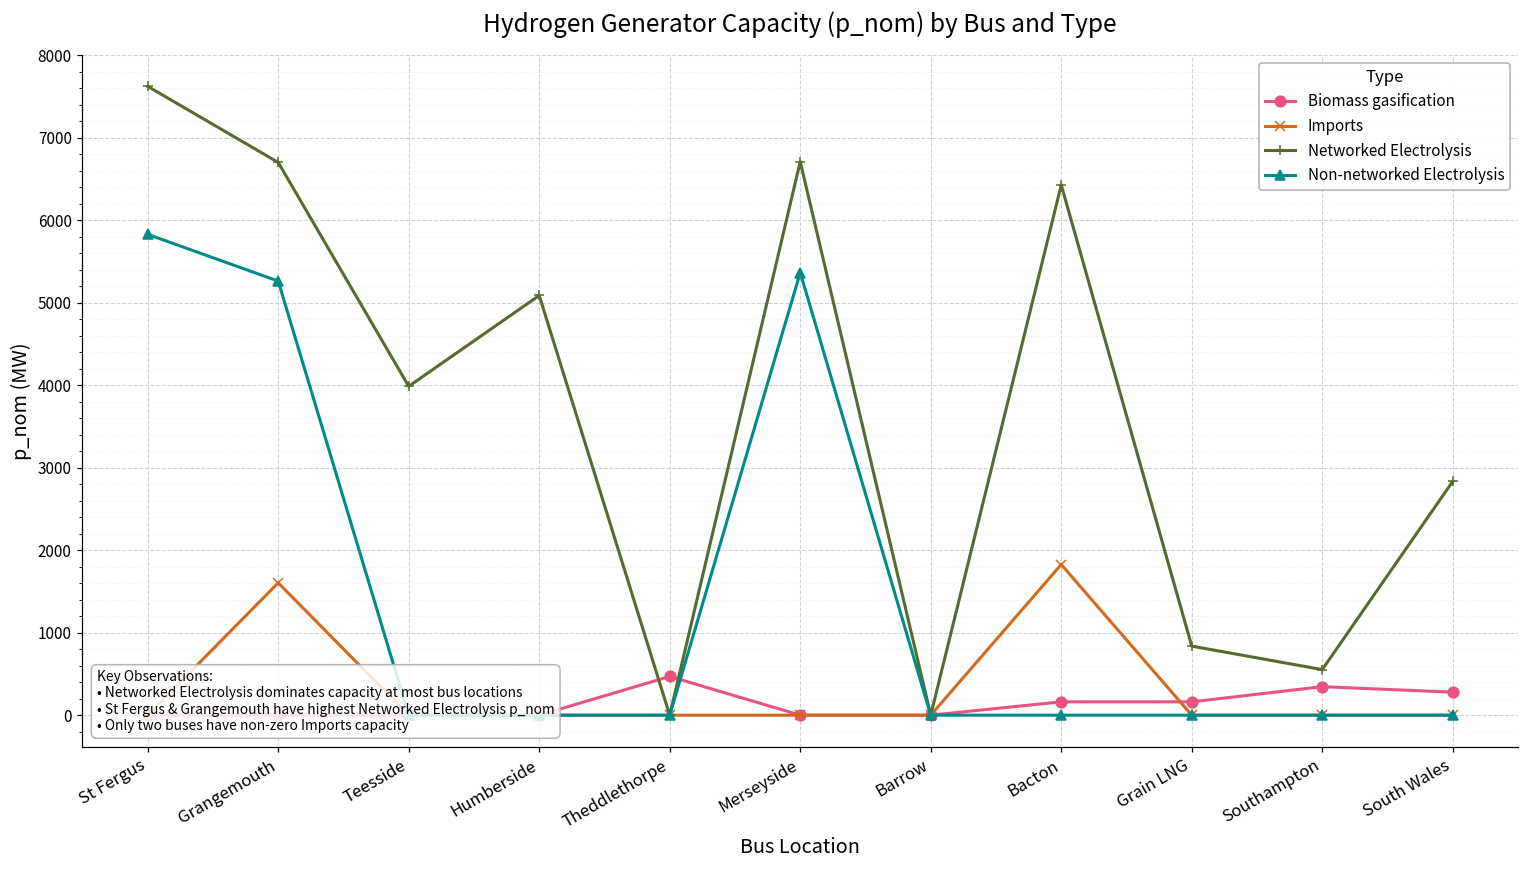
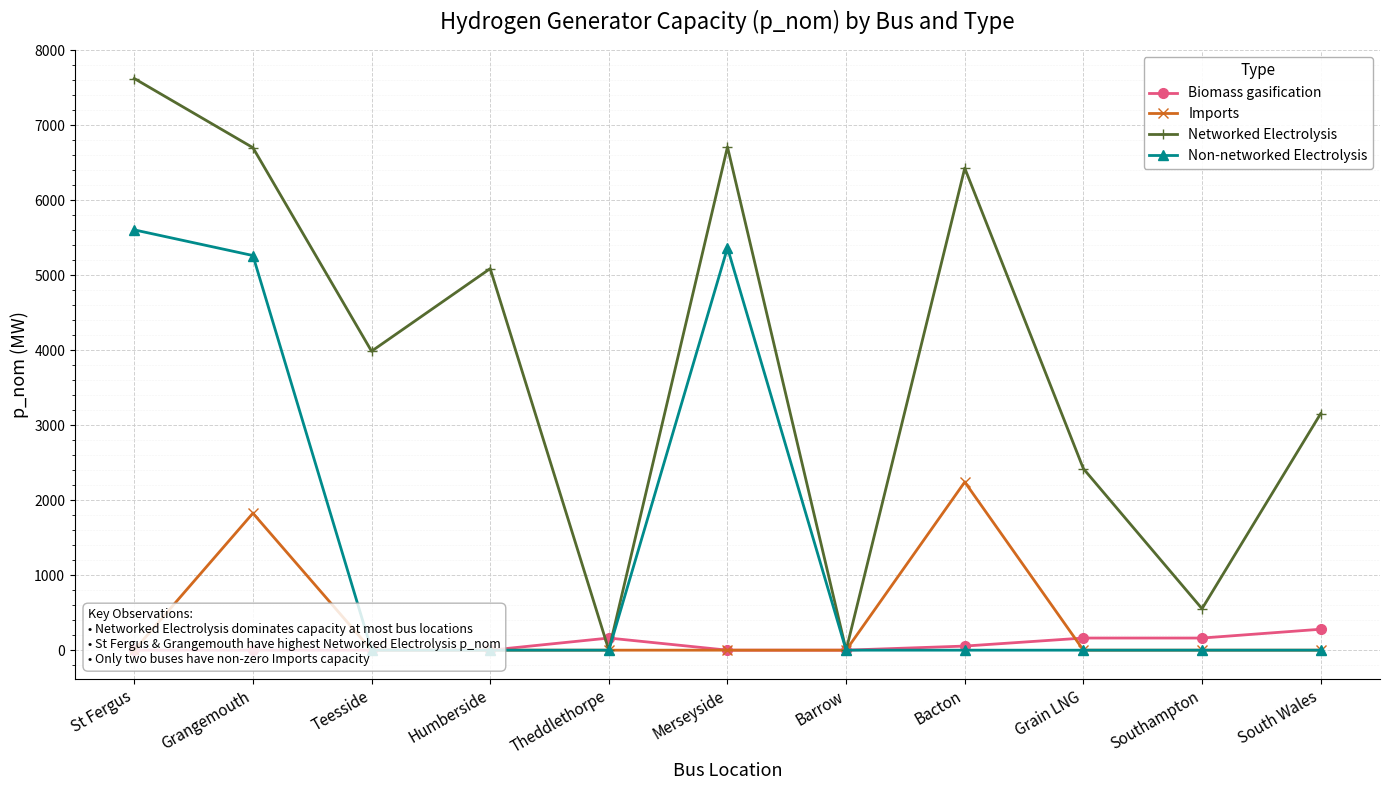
Non-networked Electrolysis, St Fergus: 5800 -> 5600
Imports, Grangemouth: 1600 -> 1800
Biomass gasification, Theddlethorpe: 500 -> 200
Biomass gasification, Bacton: 200 -> 100
Imports, Bacton: 1800 -> 2200
Networked Electrolysis, Grain LNG: 800 -> 2400
Biomass gasification, Southampton: 300 -> 200
Networked Electrolysis, South Wales: 2800 -> 3200
